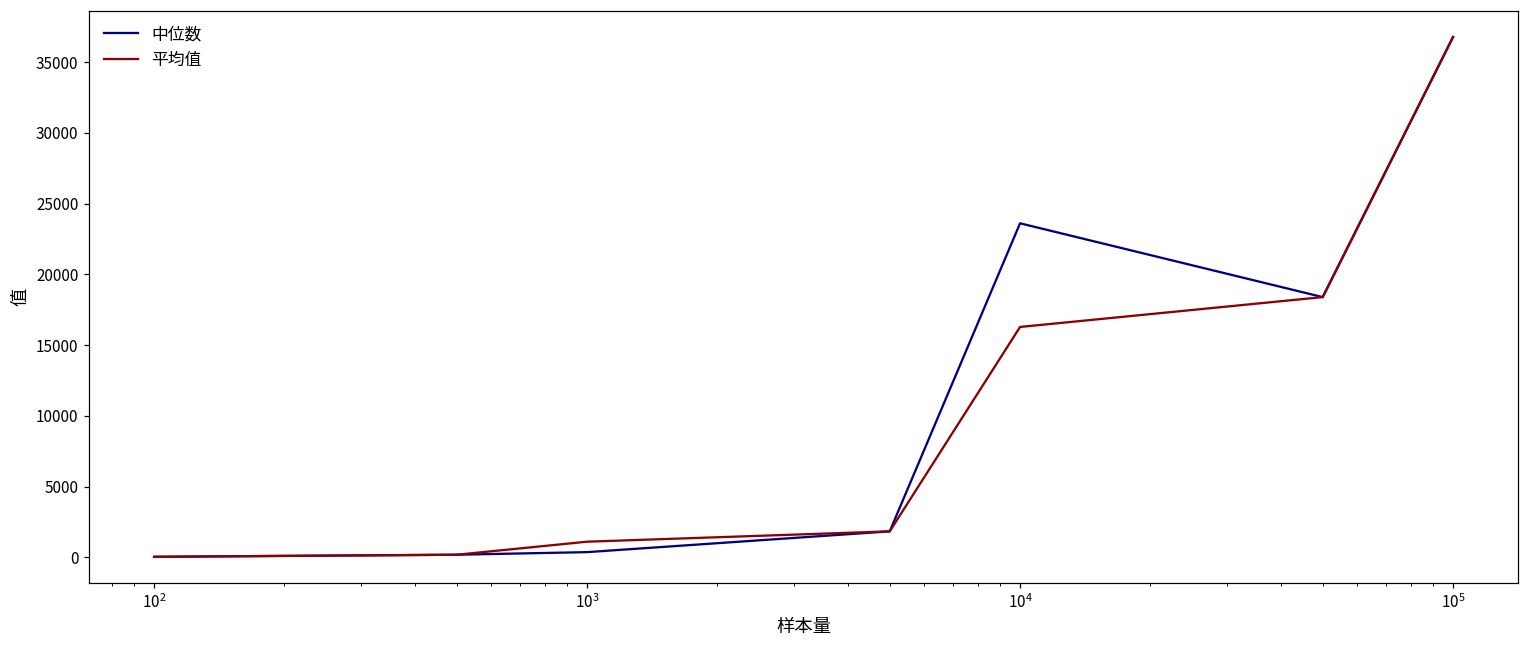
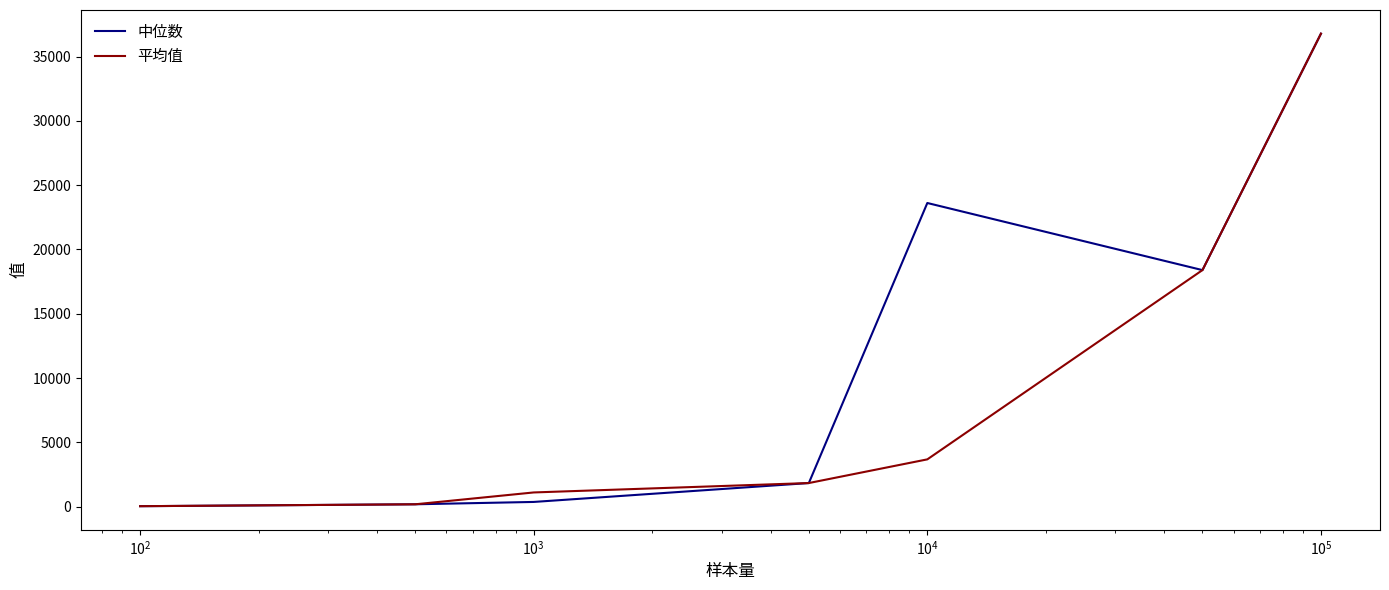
平均值, 10^4: 16300 -> 3700
